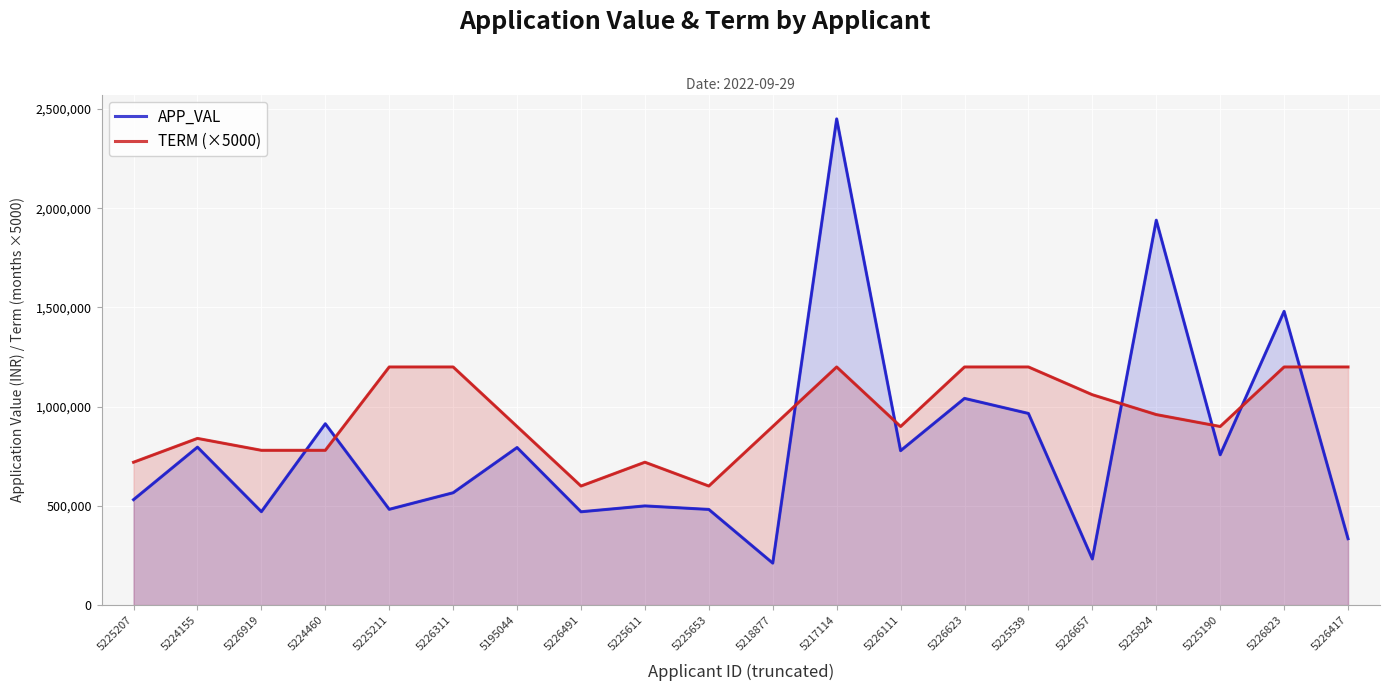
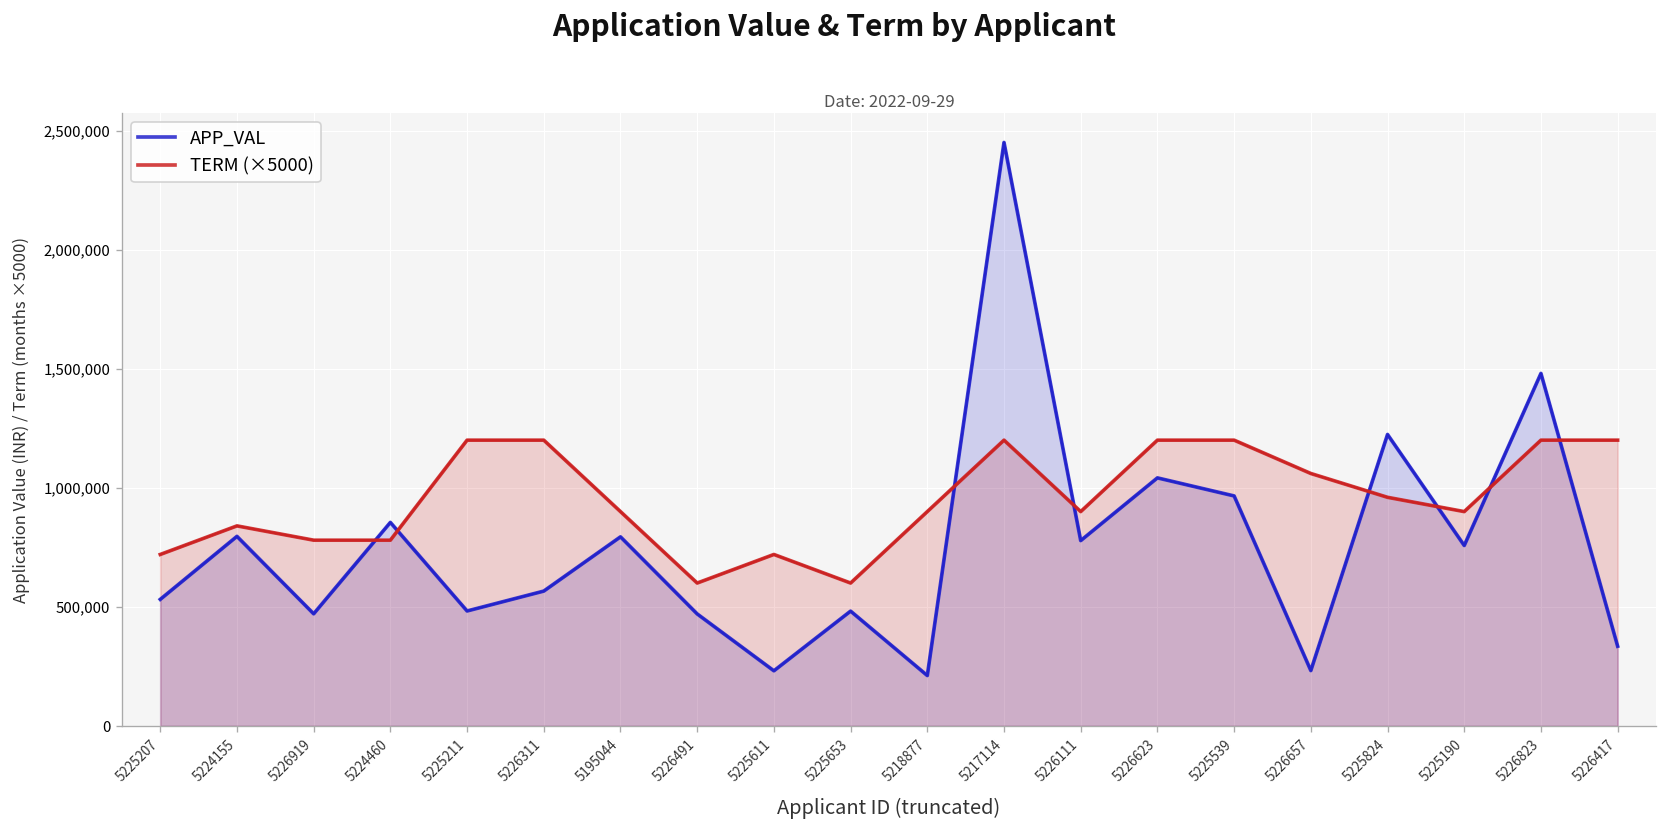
APP_VAL, 5224460: 910,000 -> 850,000
APP_VAL, 5225611: 500,000 -> 230,000
APP_VAL, 5225824: 1,940,000 -> 1,220,000
